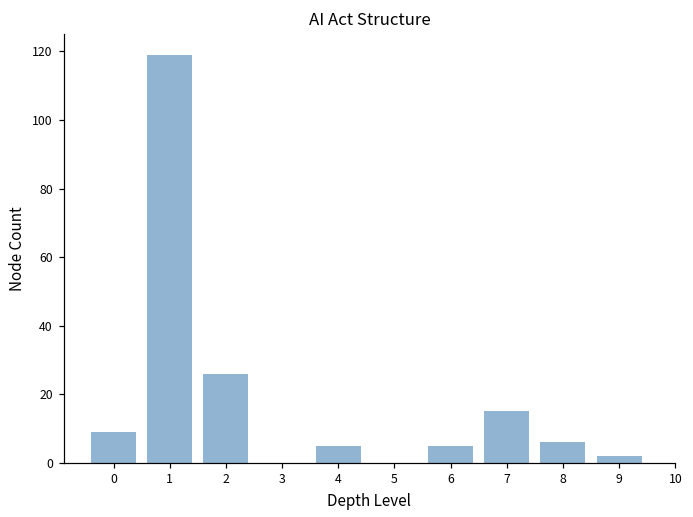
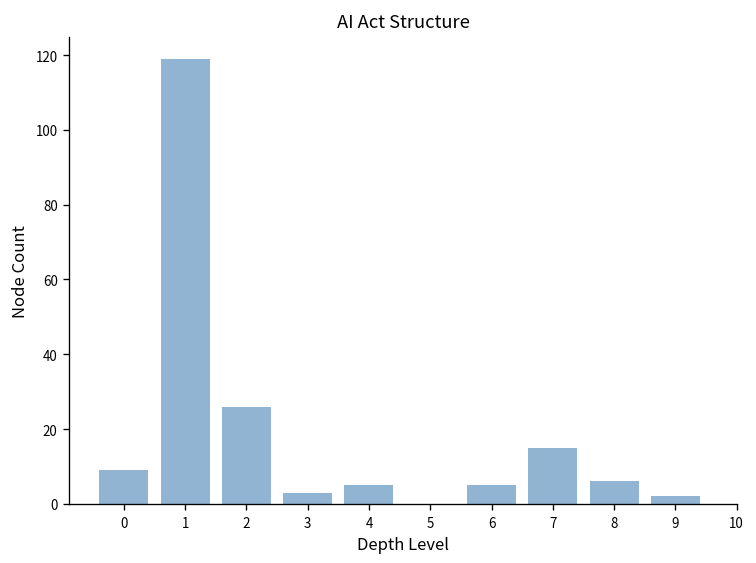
3: 0 -> 3
